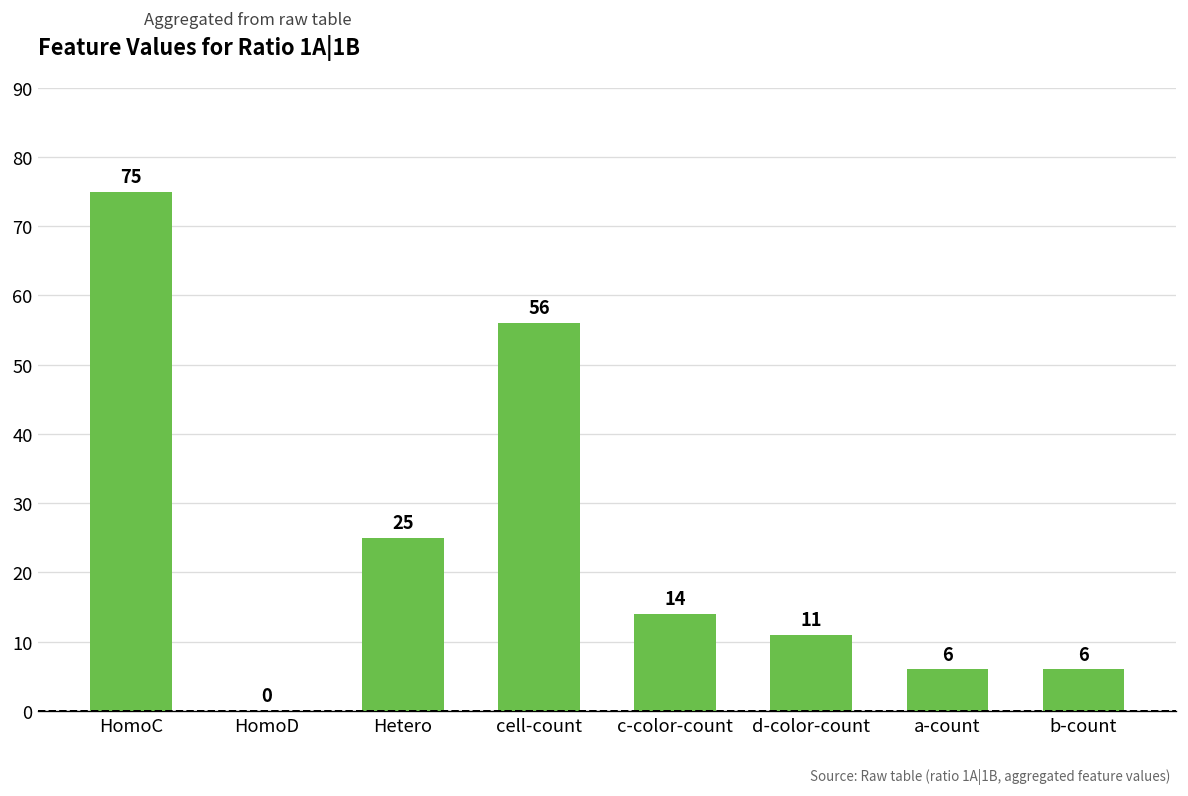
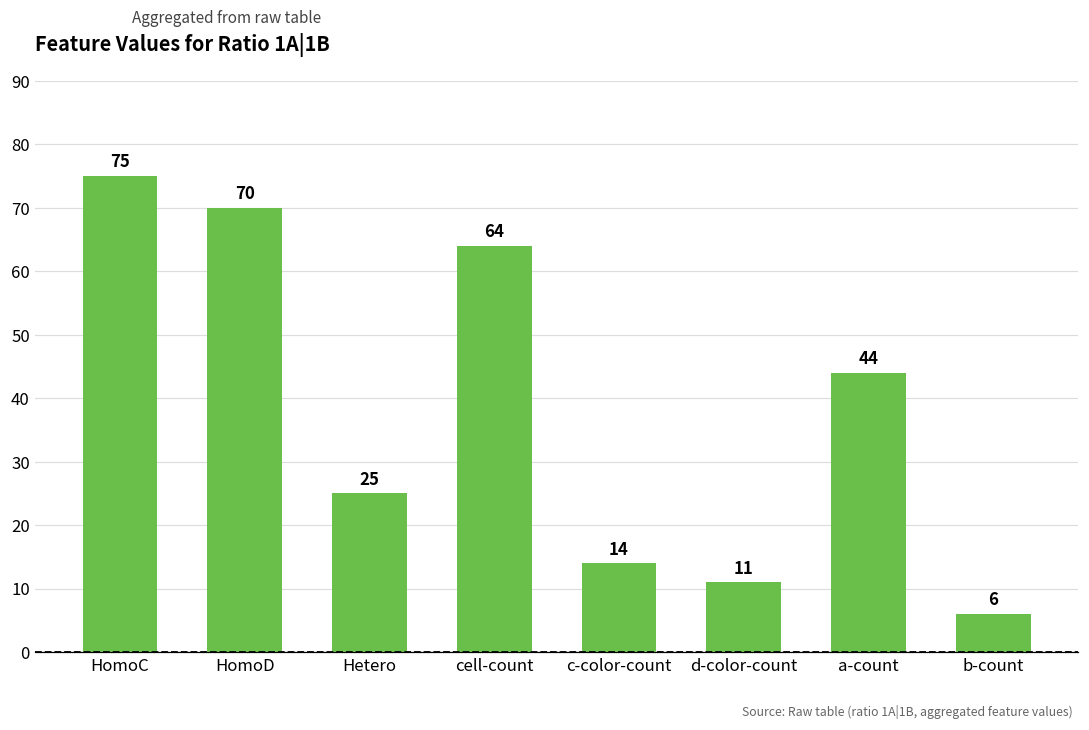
HomoD: 0 -> 70
cell-count: 56 -> 64
a-count: 6 -> 44
